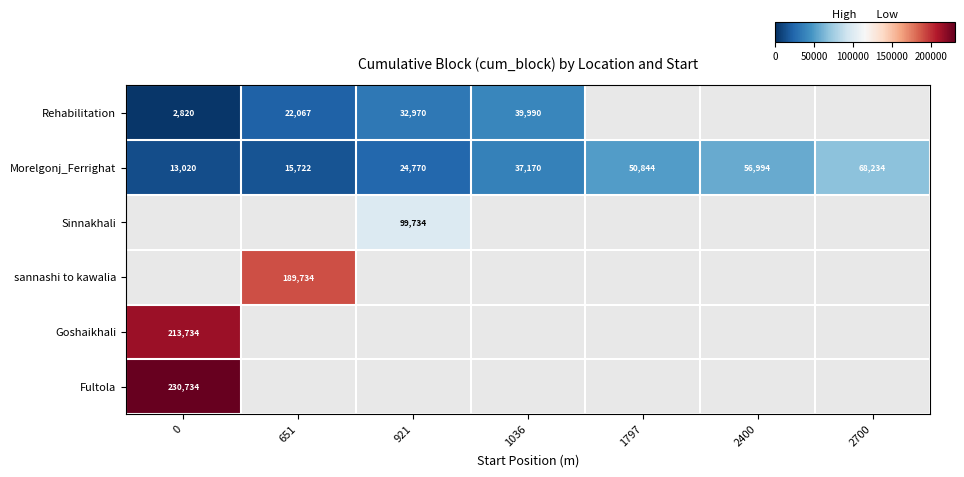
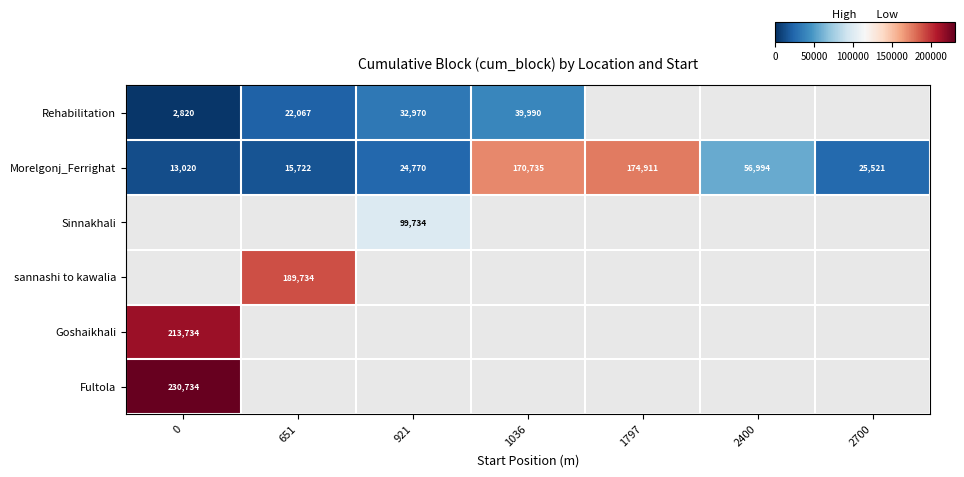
Morelgonj_Ferrighat, 1036: 37,170 -> 170,735
Morelgonj_Ferrighat, 1797: 50,844 -> 174,911
Morelgonj_Ferrighat, 2700: 68,234 -> 25,521
